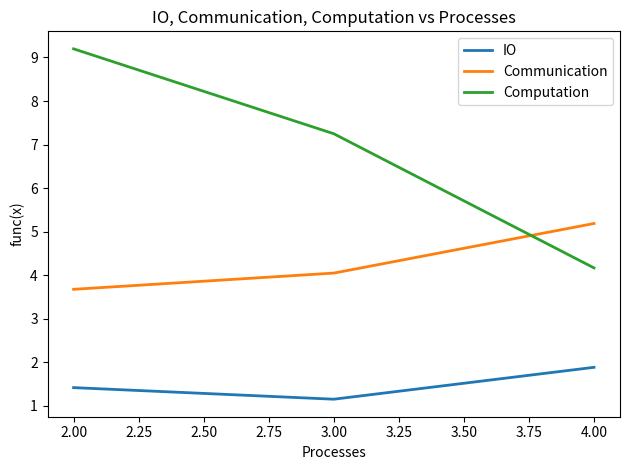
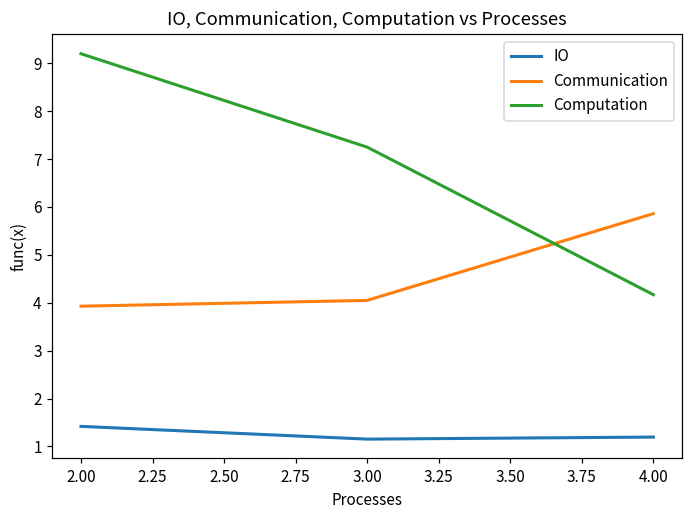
Communication, 2.00: 3.7 -> 3.9
IO, 4.00: 1.9 -> 1.2
Communication, 4.00: 5.2 -> 5.9
